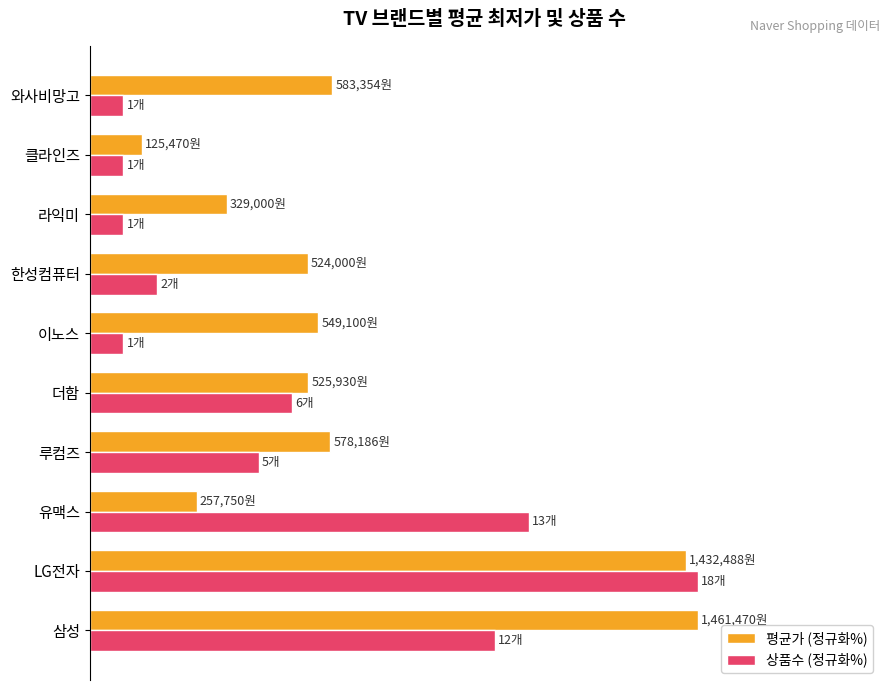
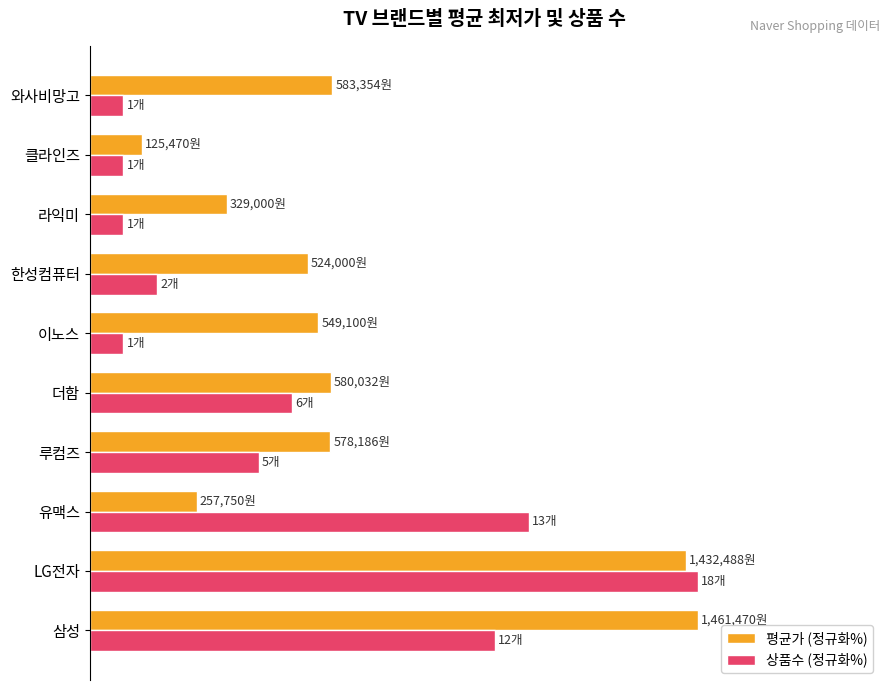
평균가 (정규화%), 더함: 525,930원 -> 580,032원
